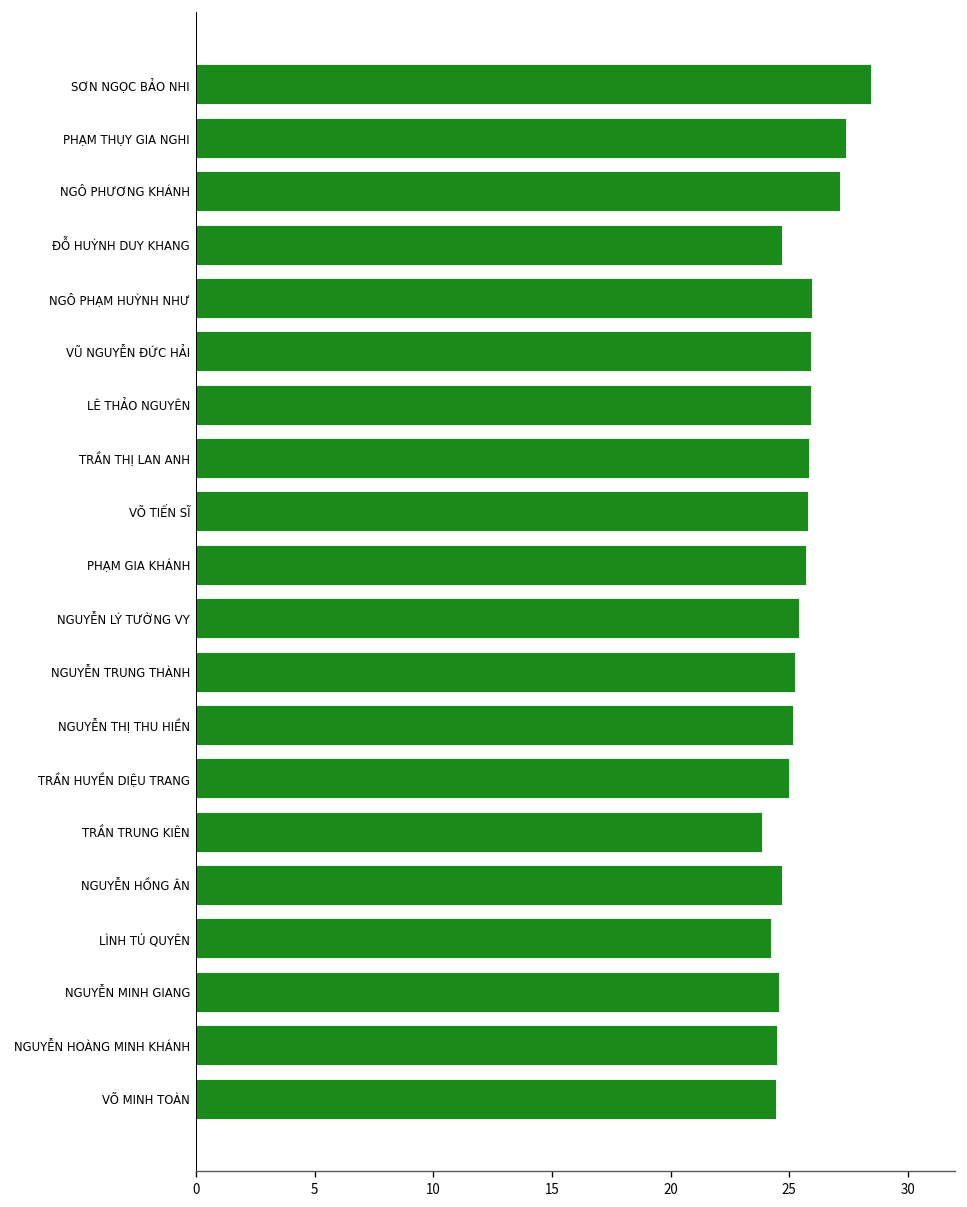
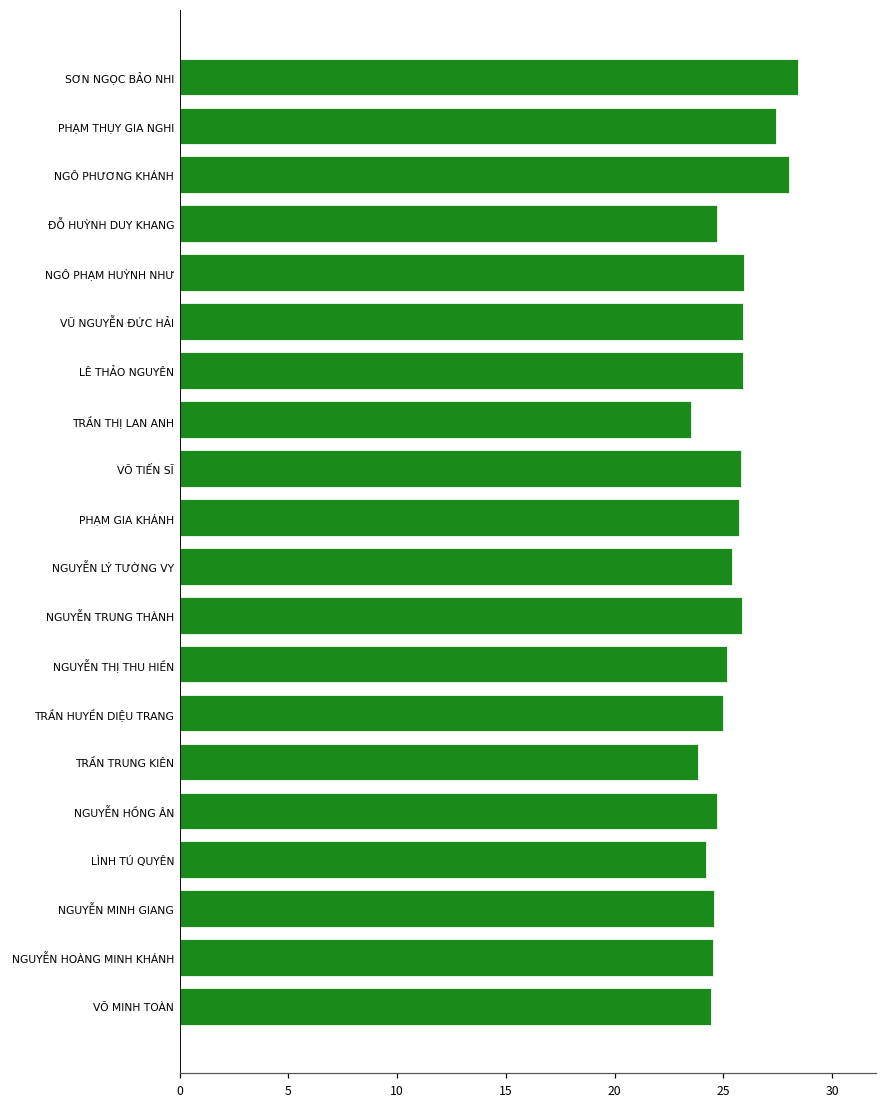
NGÔ PHƯƠNG KHÁNH: 27.2 -> 28.0
TRẦN THỊ LAN ANH: 25.9 -> 23.5
NGUYỄN TRUNG THÀNH: 25.3 -> 25.9
